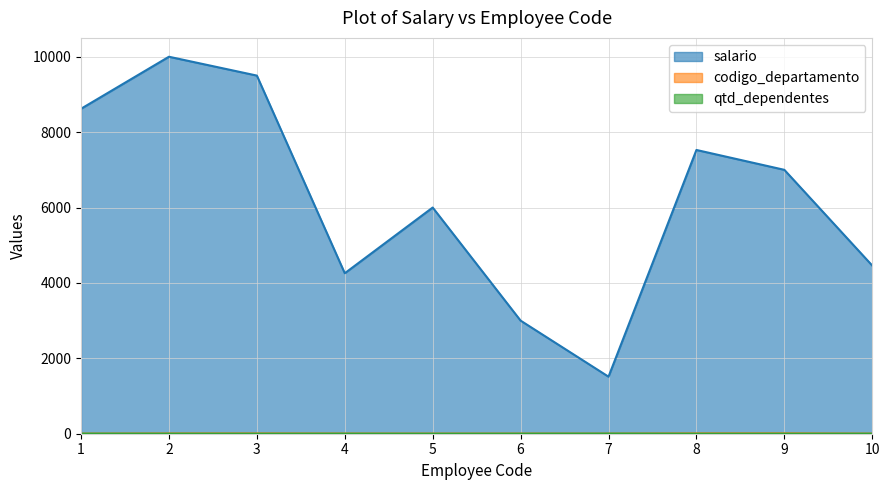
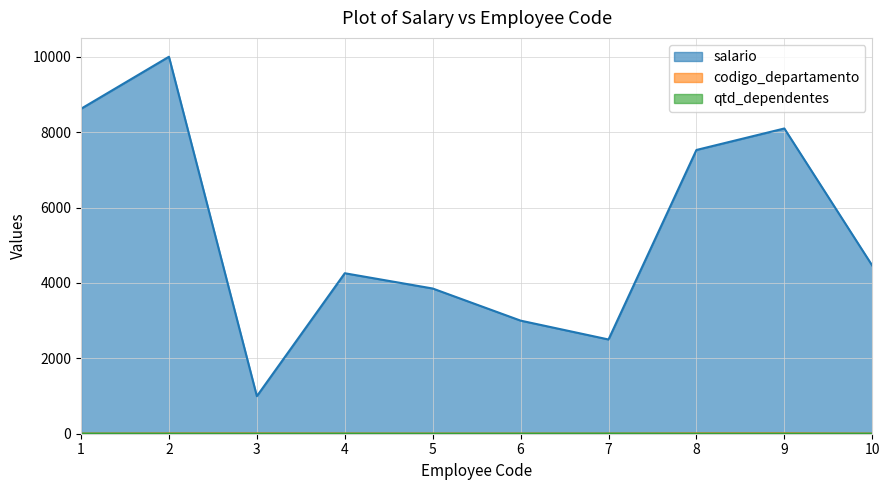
salario, 3: 9500 -> 1000
salario, 5: 6000 -> 3900
salario, 7: 1500 -> 2500
salario, 9: 7000 -> 8100
